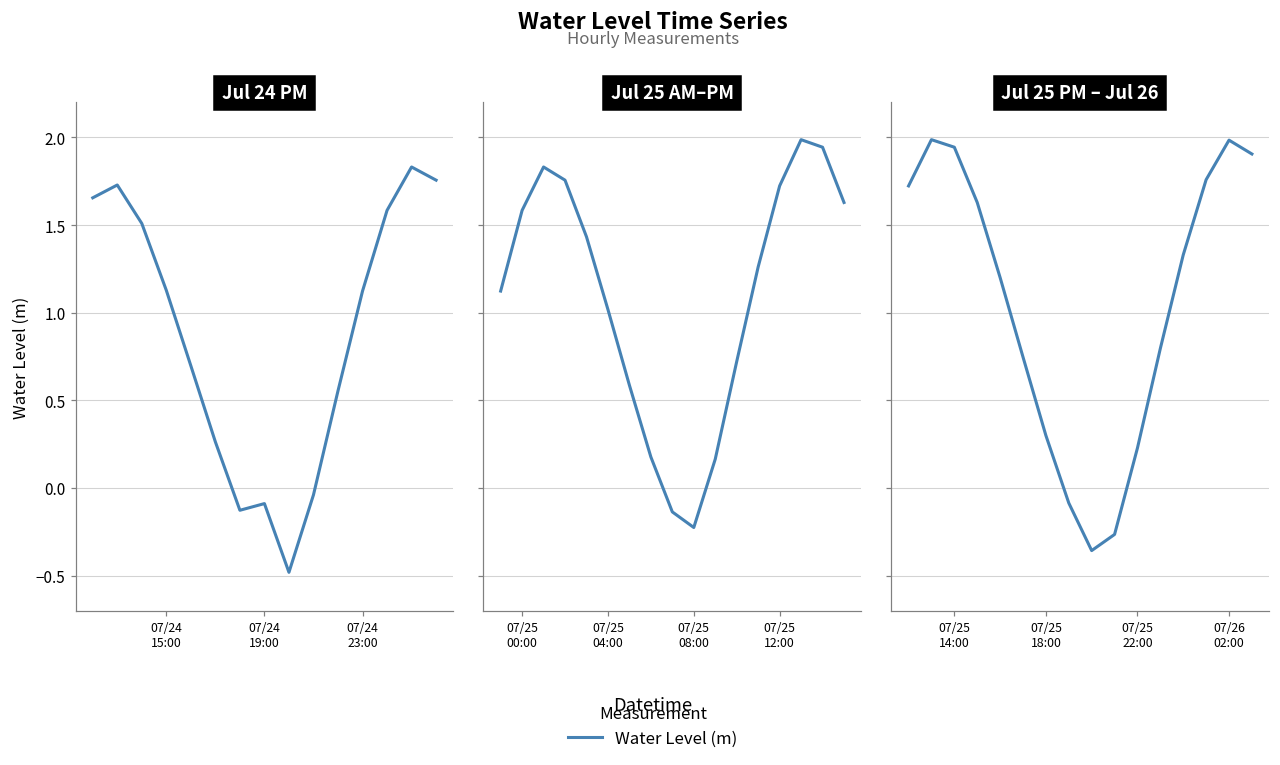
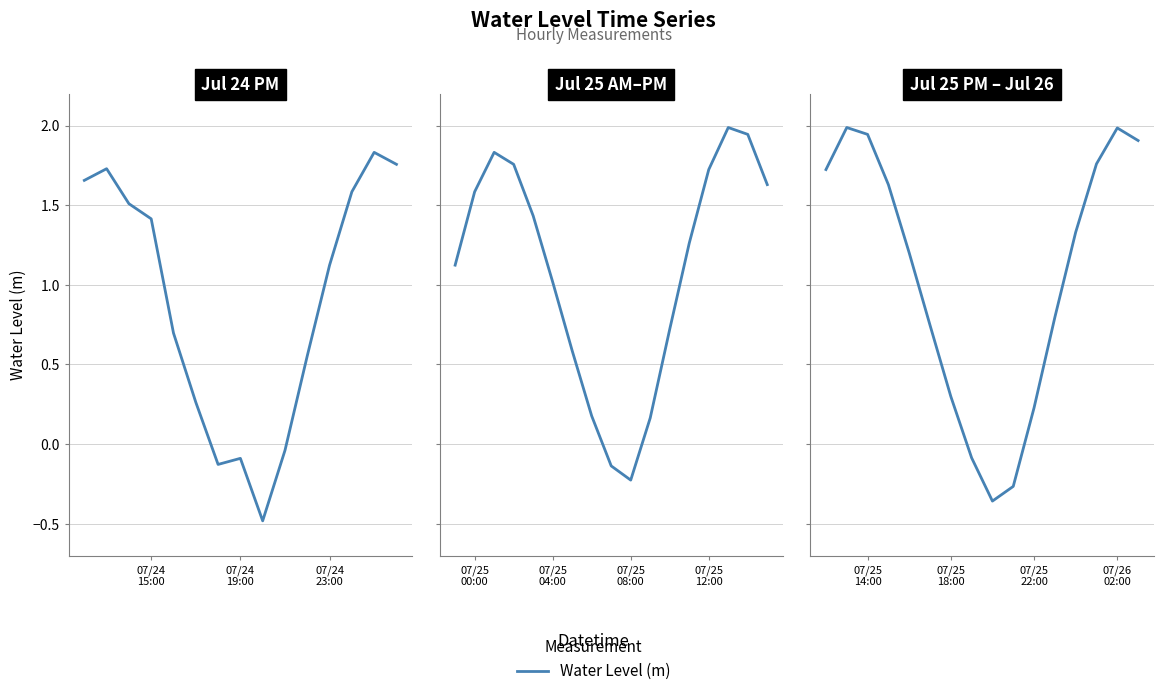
Jul 24 PM, 07/24 15:00: 1.13 -> 1.41
